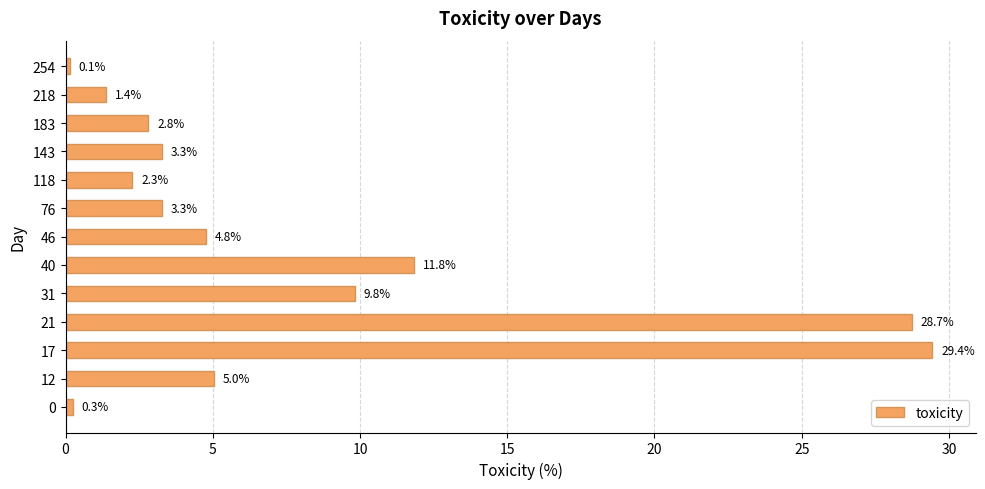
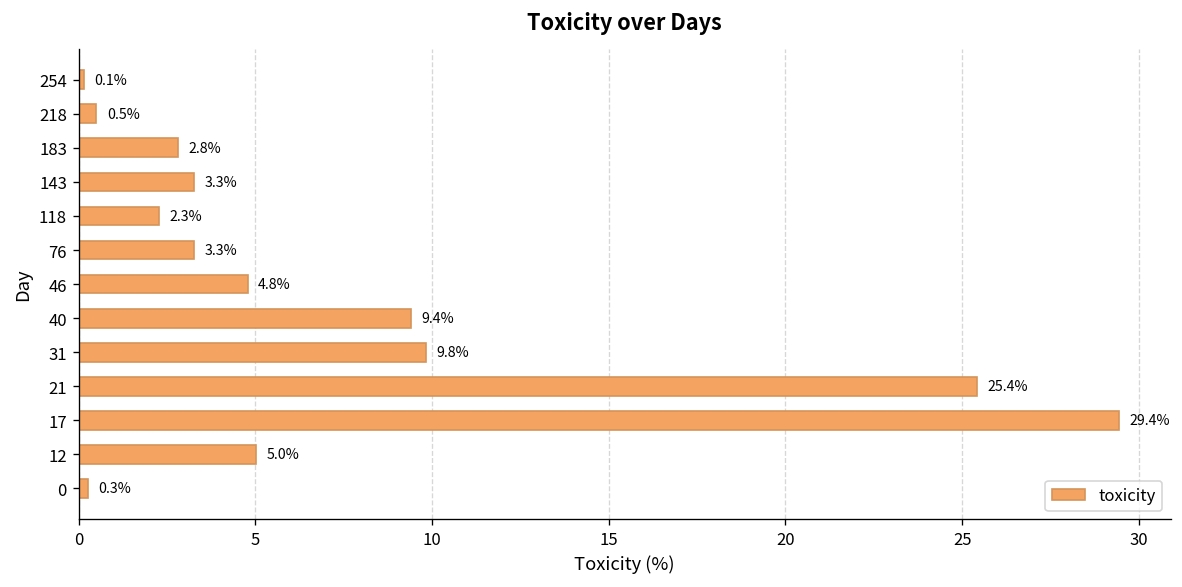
218: 1.4% -> 0.5%
40: 11.8% -> 9.4%
21: 28.7% -> 25.4%
